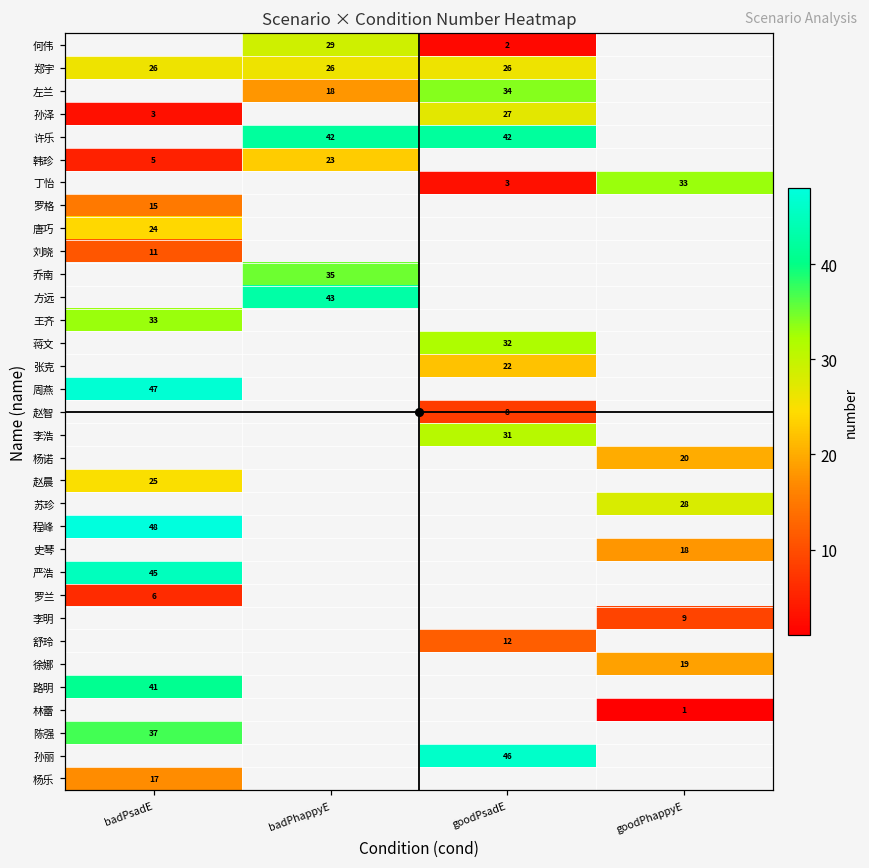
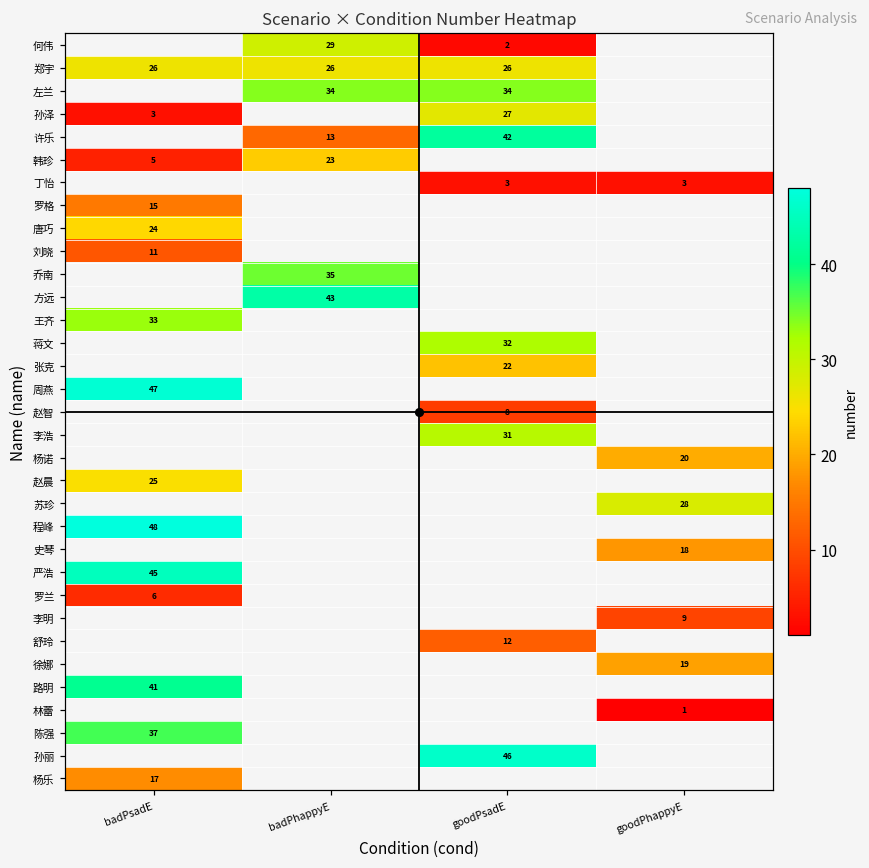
左兰, badPhappyE: 18 -> 34
许乐, badPhappyE: 42 -> 13
丁怡, goodPhappyE: 33 -> 3
